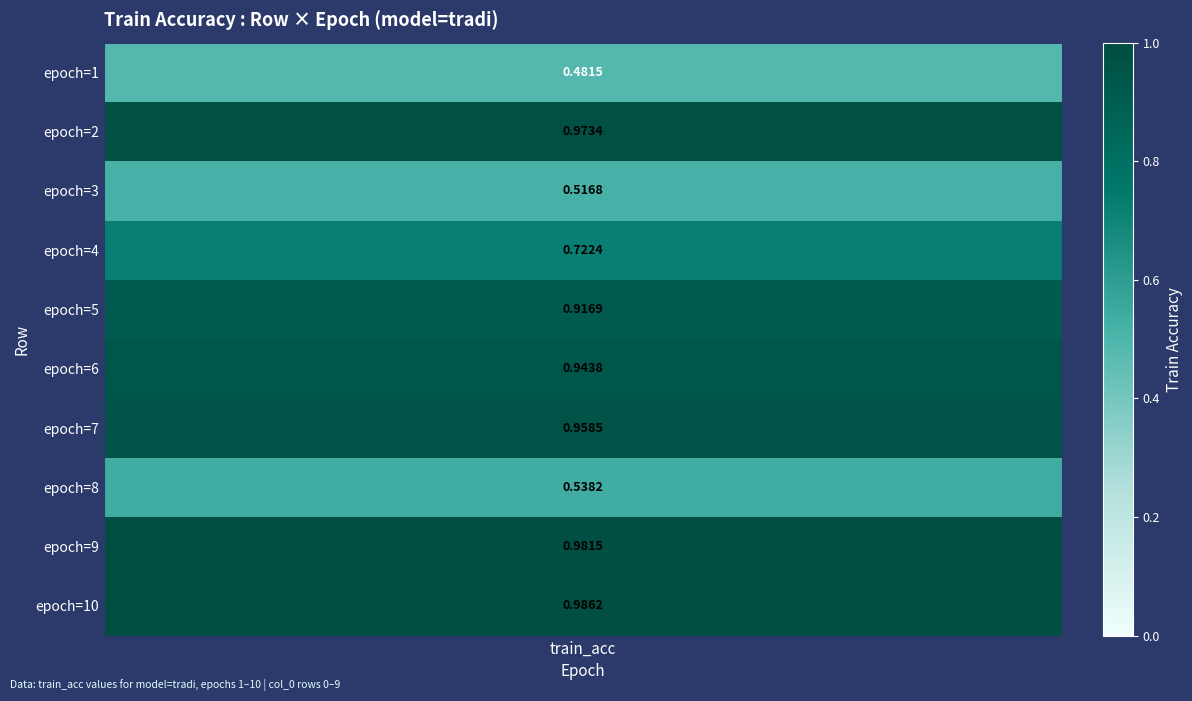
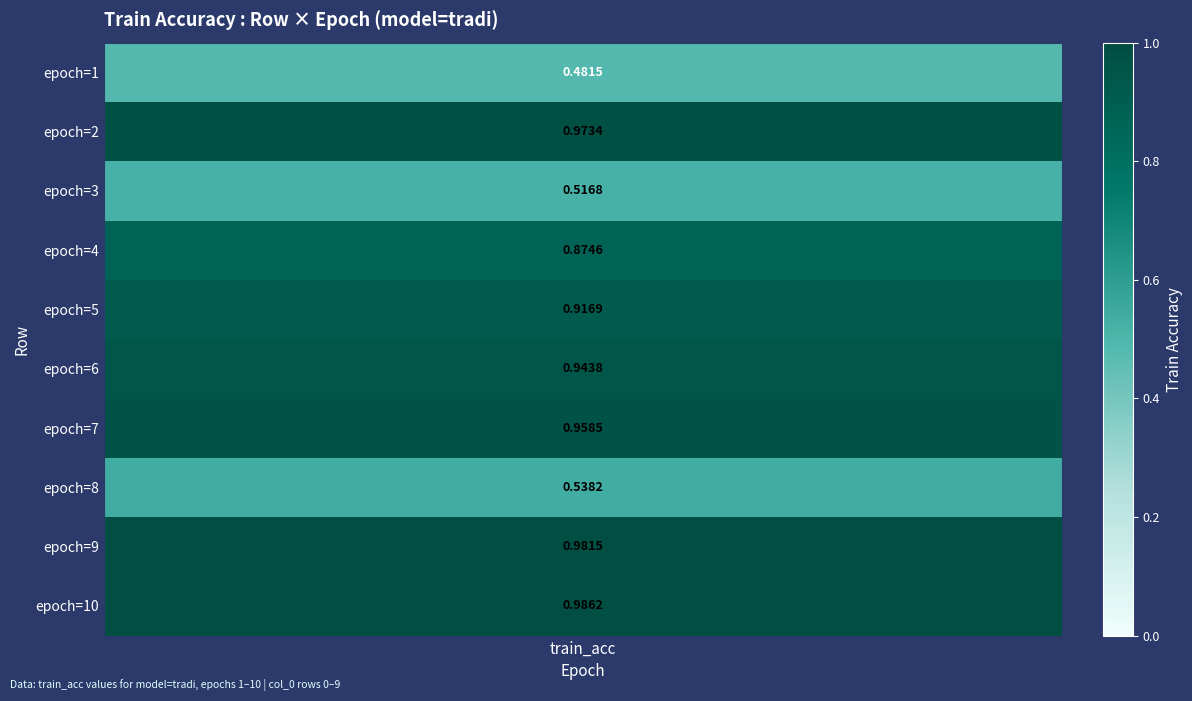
epoch=4, train_acc: 0.7224 -> 0.8746
